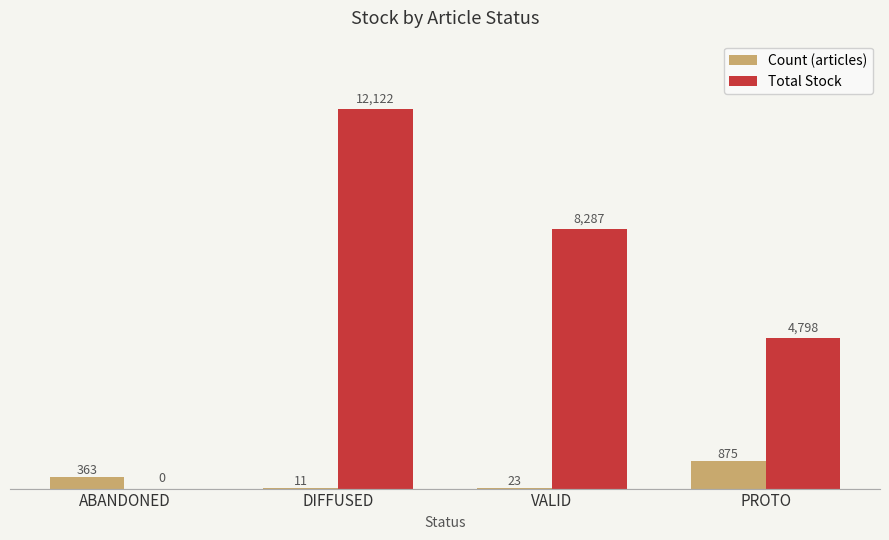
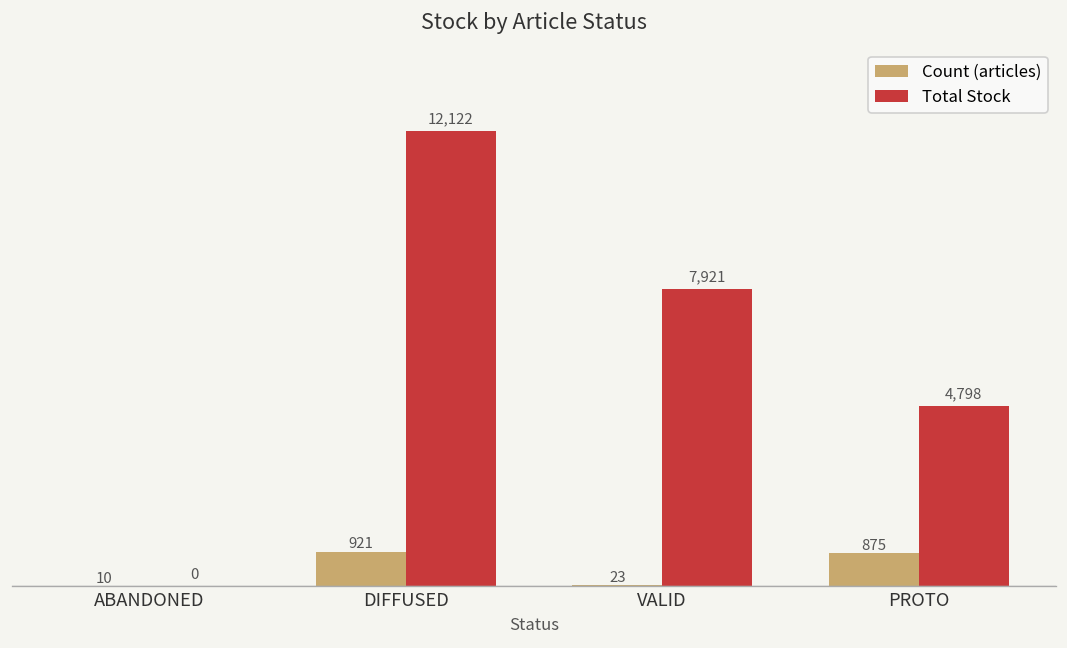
Count (articles), ABANDONED: 363 -> 10
Count (articles), DIFFUSED: 11 -> 921
Total Stock, VALID: 8,287 -> 7,921
